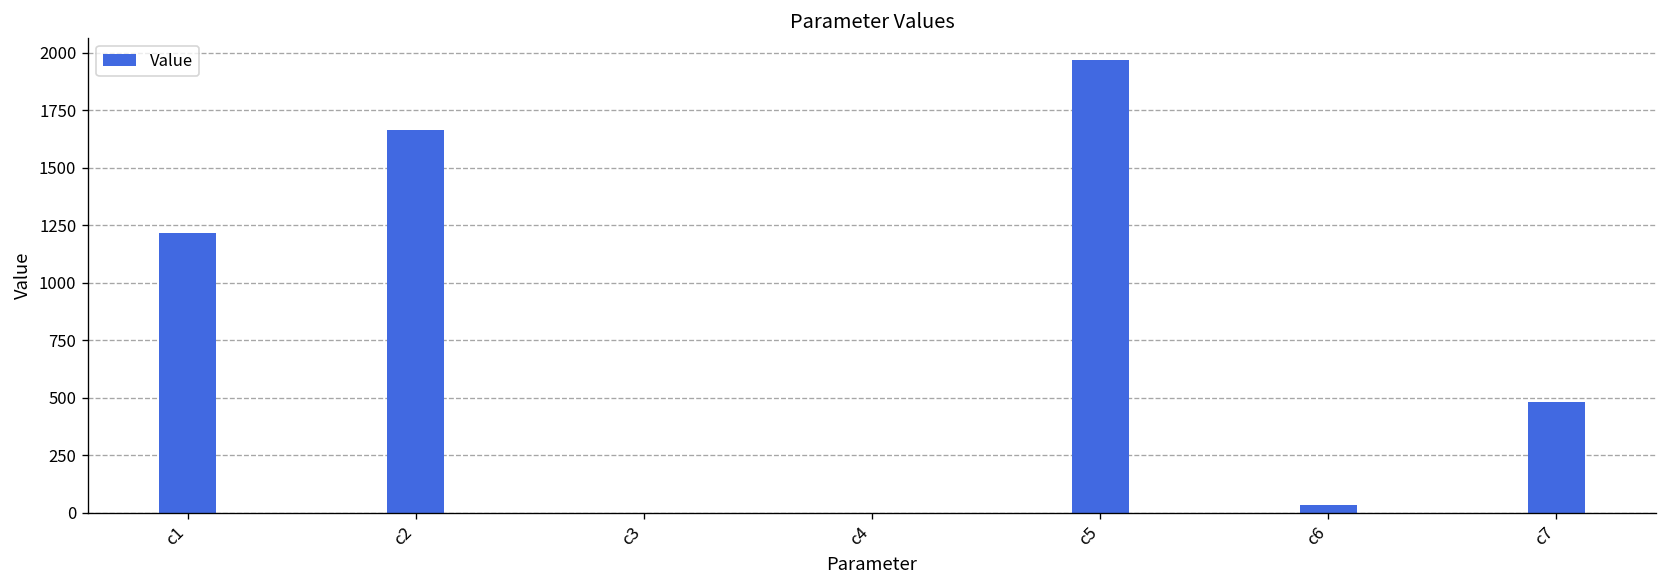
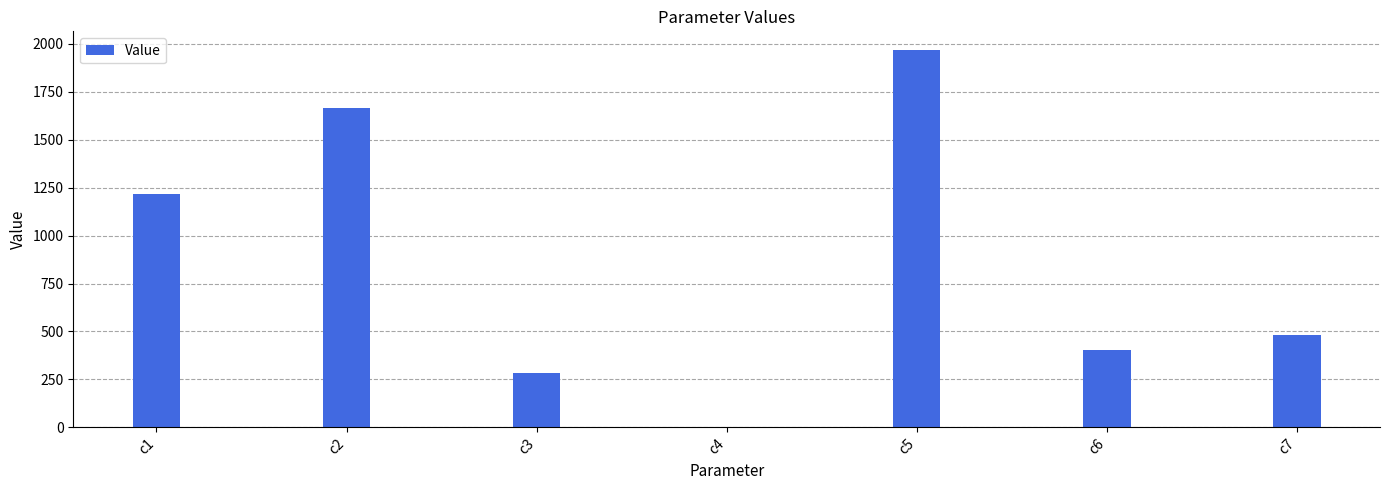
c3: 0 -> 280
c6: 40 -> 400
